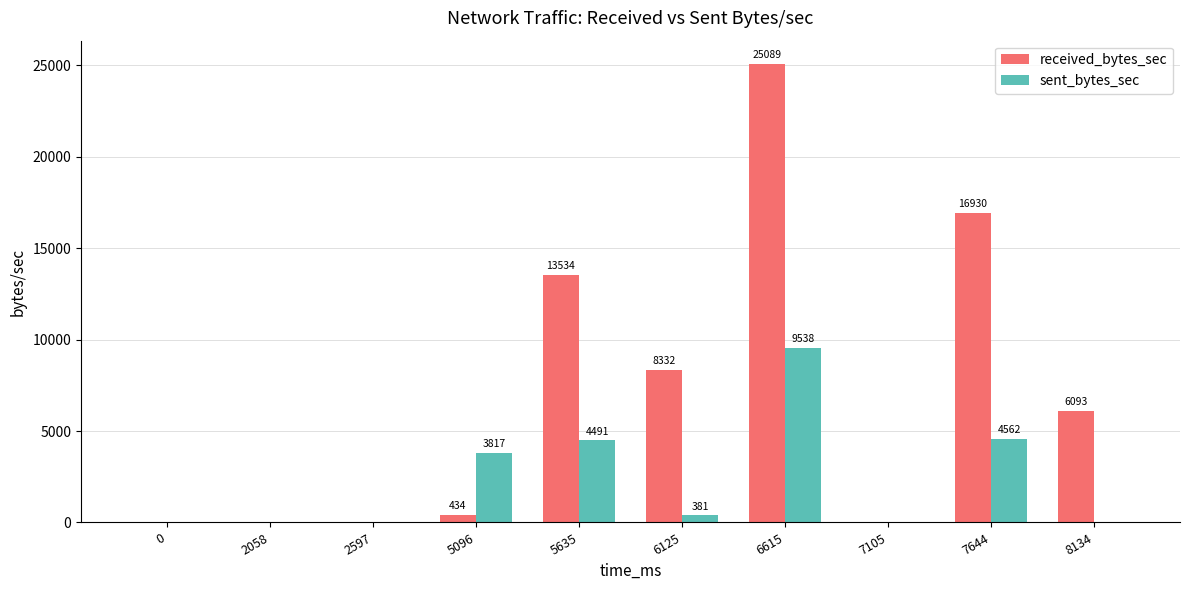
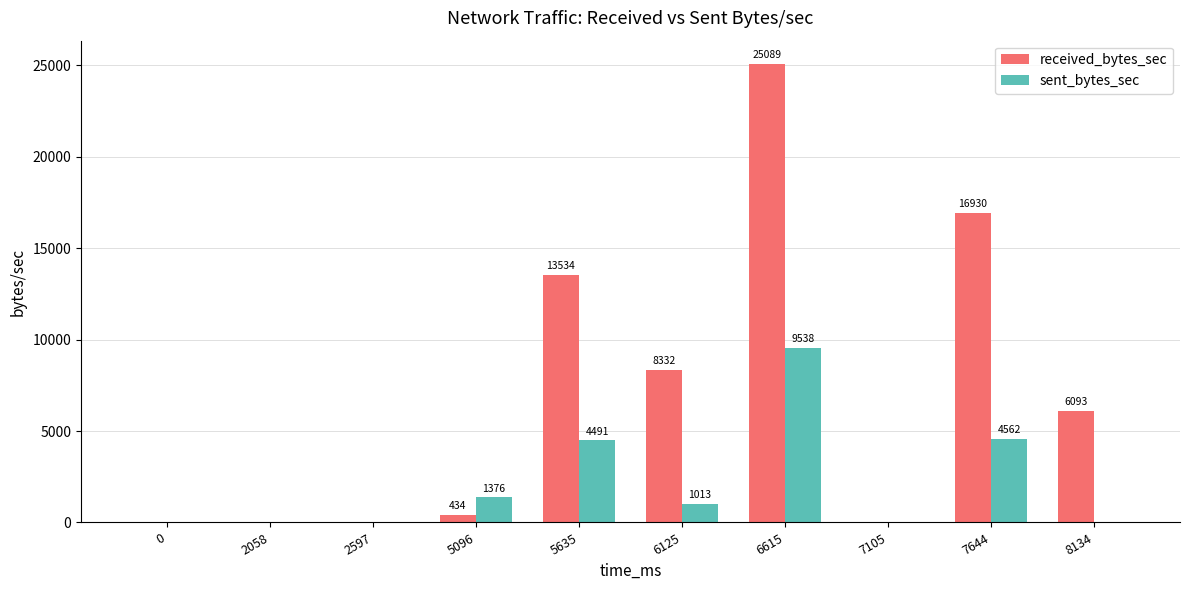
sent_bytes_sec, 5096: 3817 -> 1376
sent_bytes_sec, 6125: 381 -> 1013
